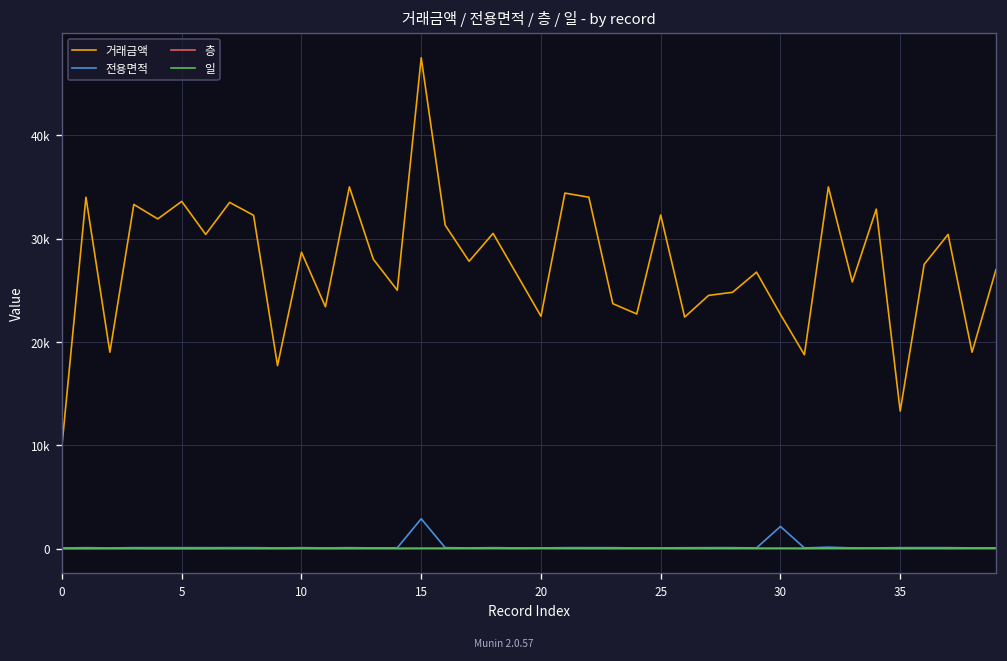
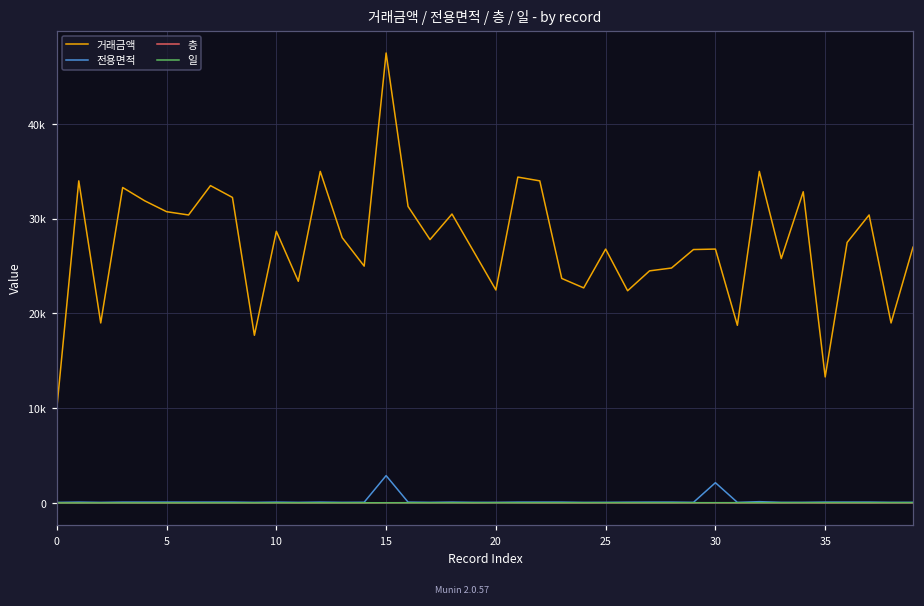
거래금액, 5: 34000 -> 31000
거래금액, 25: 32000 -> 27000
거래금액, 30: 23000 -> 27000
